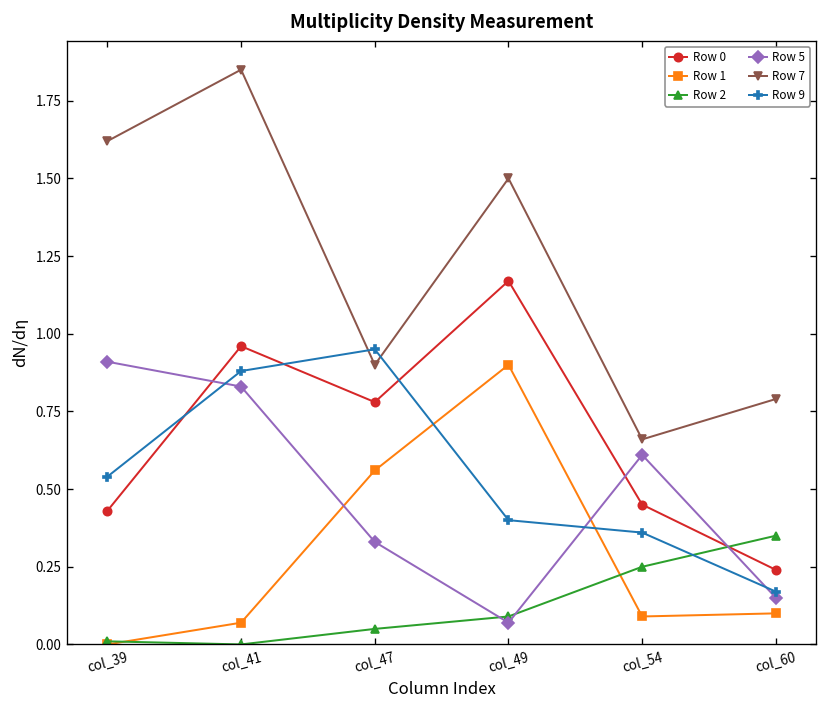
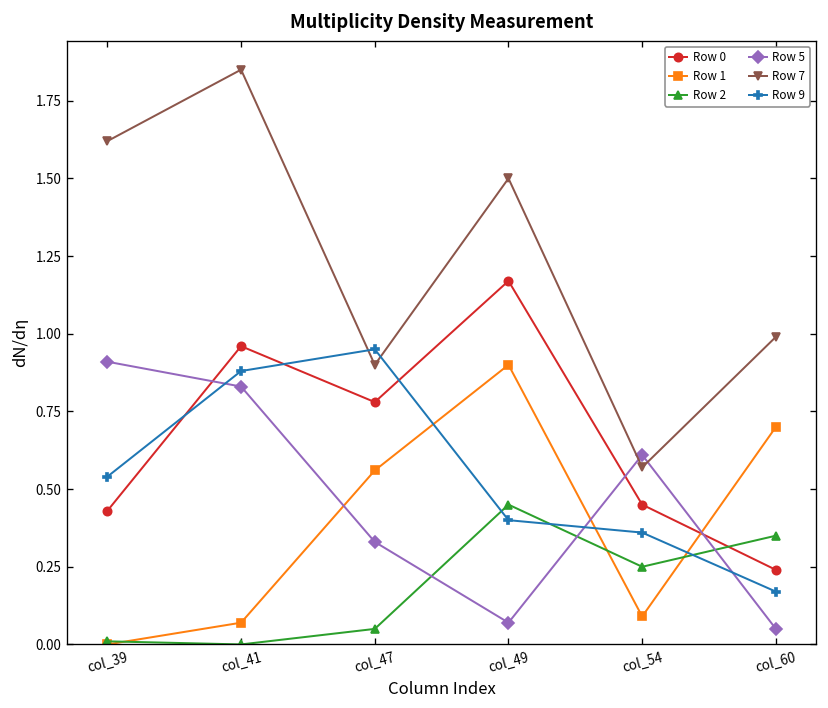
Row 2, col_49: 0.09 -> 0.45
Row 7, col_54: 0.66 -> 0.57
Row 1, col_60: 0.1 -> 0.7
Row 5, col_60: 0.15 -> 0.05
Row 7, col_60: 0.79 -> 0.99
